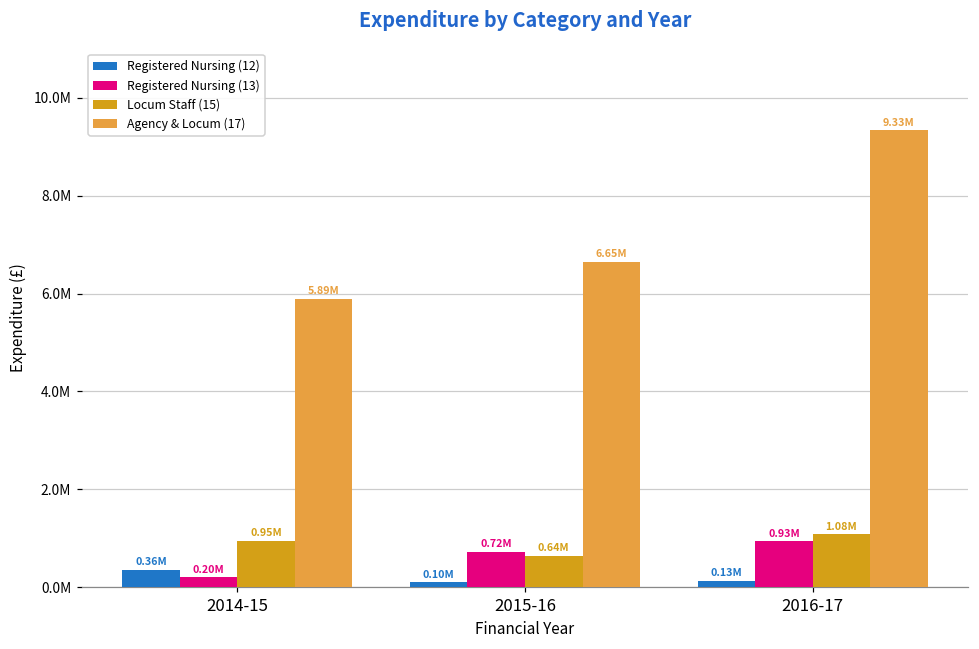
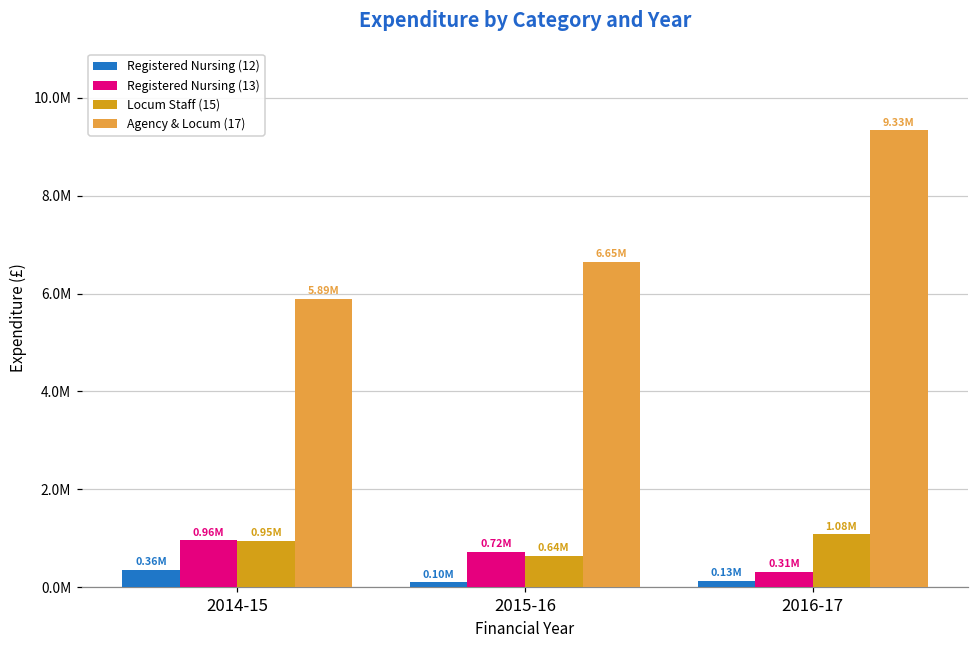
Registered Nursing (13), 2014-15: 0.20M -> 0.96M
Registered Nursing (13), 2016-17: 0.93M -> 0.31M
